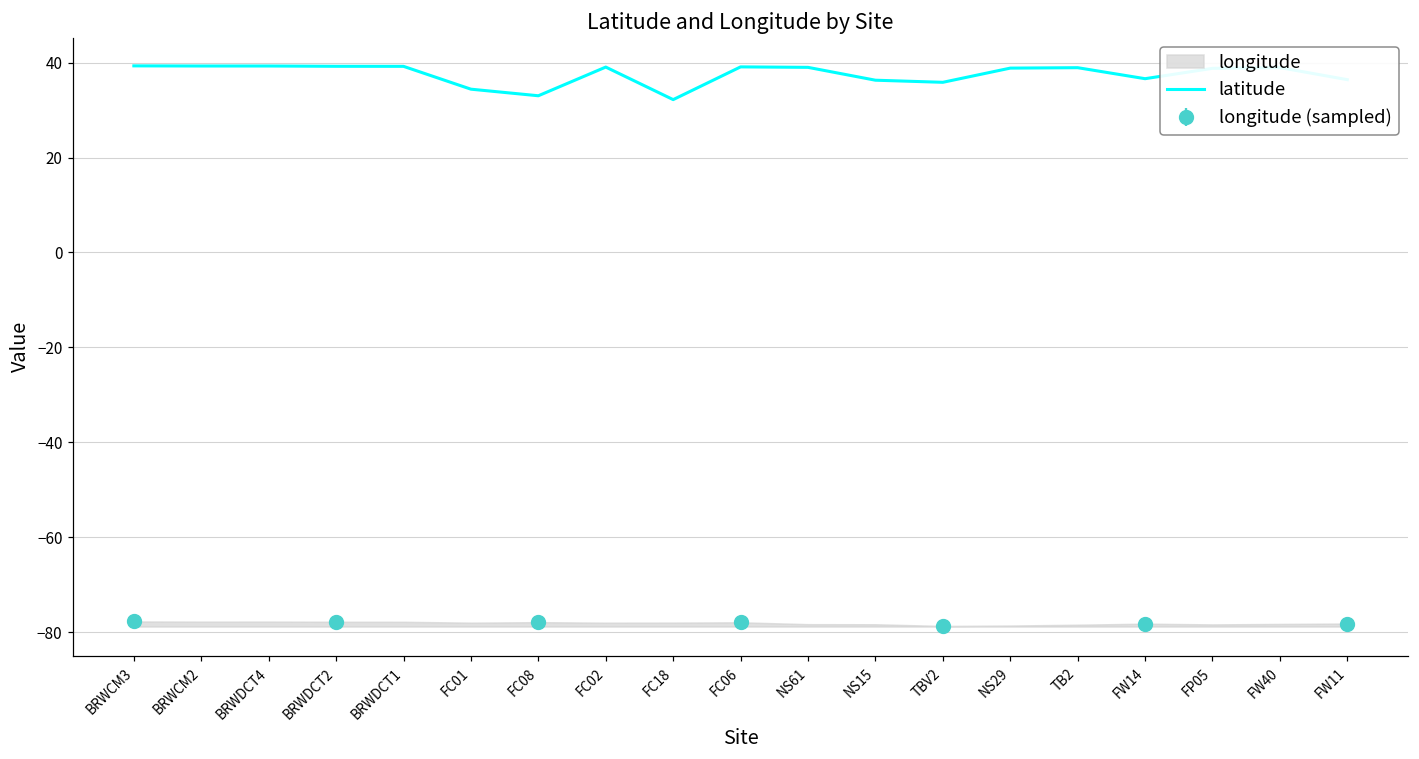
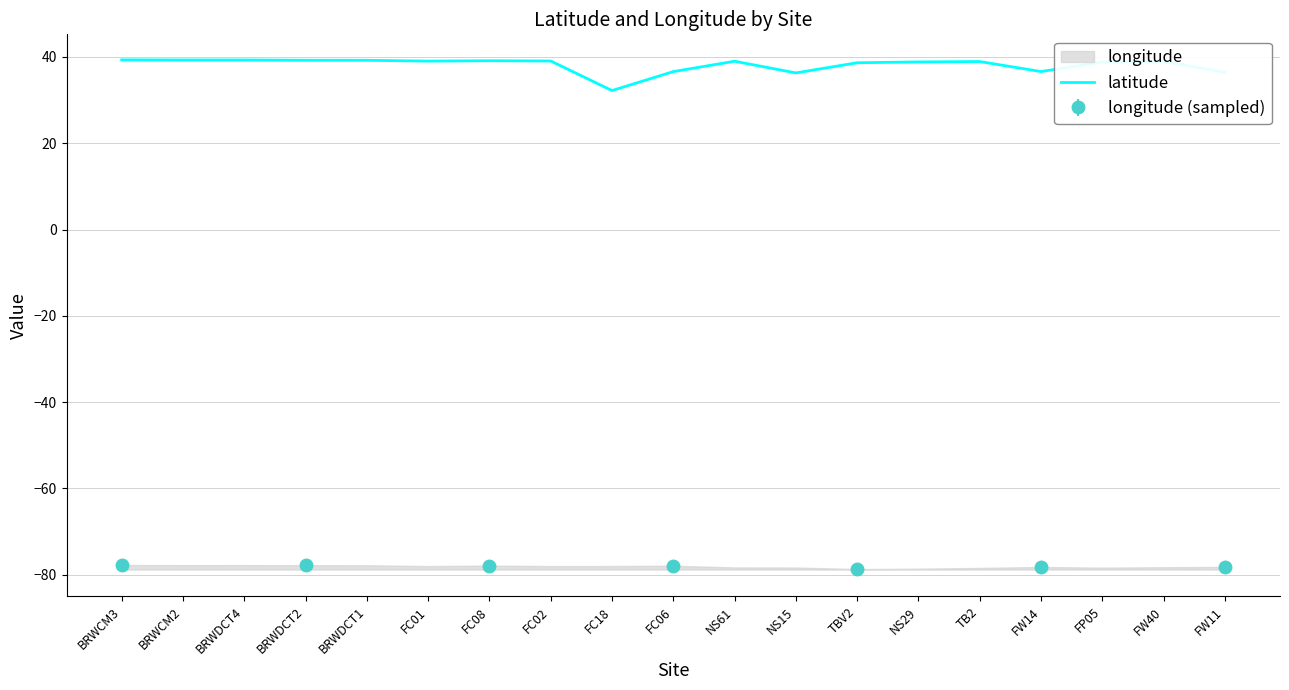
latitude, FC01: 34 -> 39
latitude, FC08: 33 -> 39
latitude, FC06: 39 -> 37
latitude, TBV2: 36 -> 39
